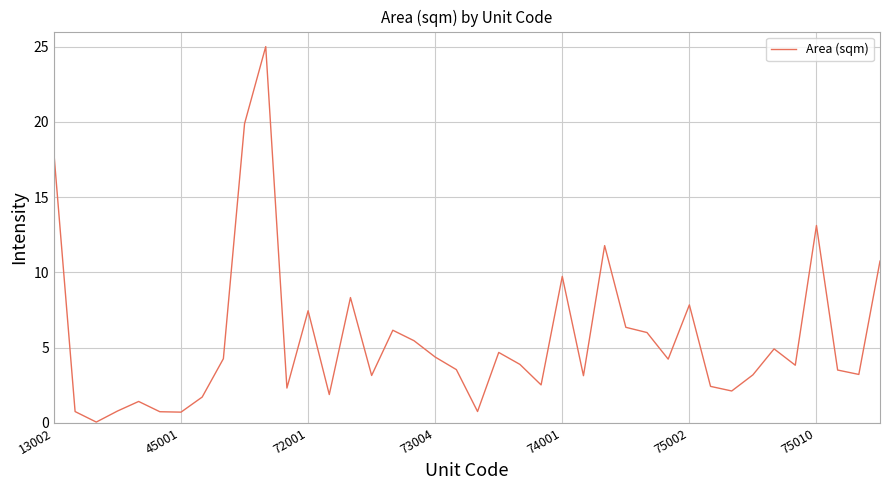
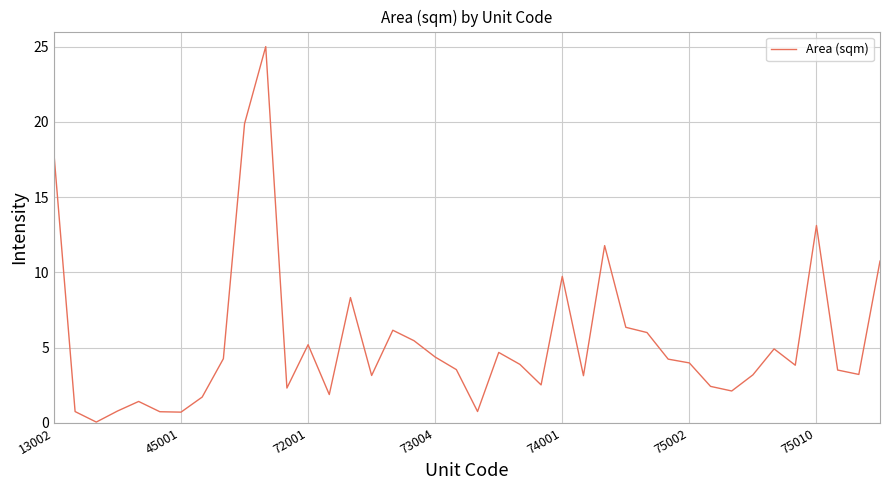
72001: 7.4 -> 5.2
75002: 7.8 -> 4.0
